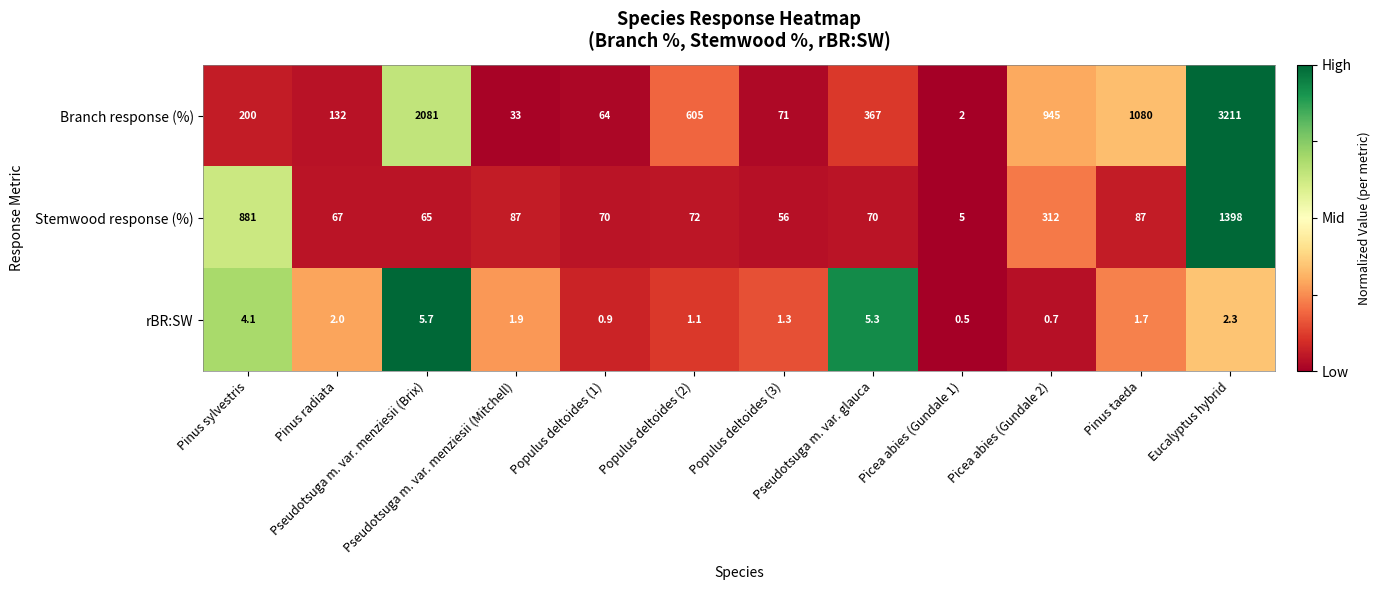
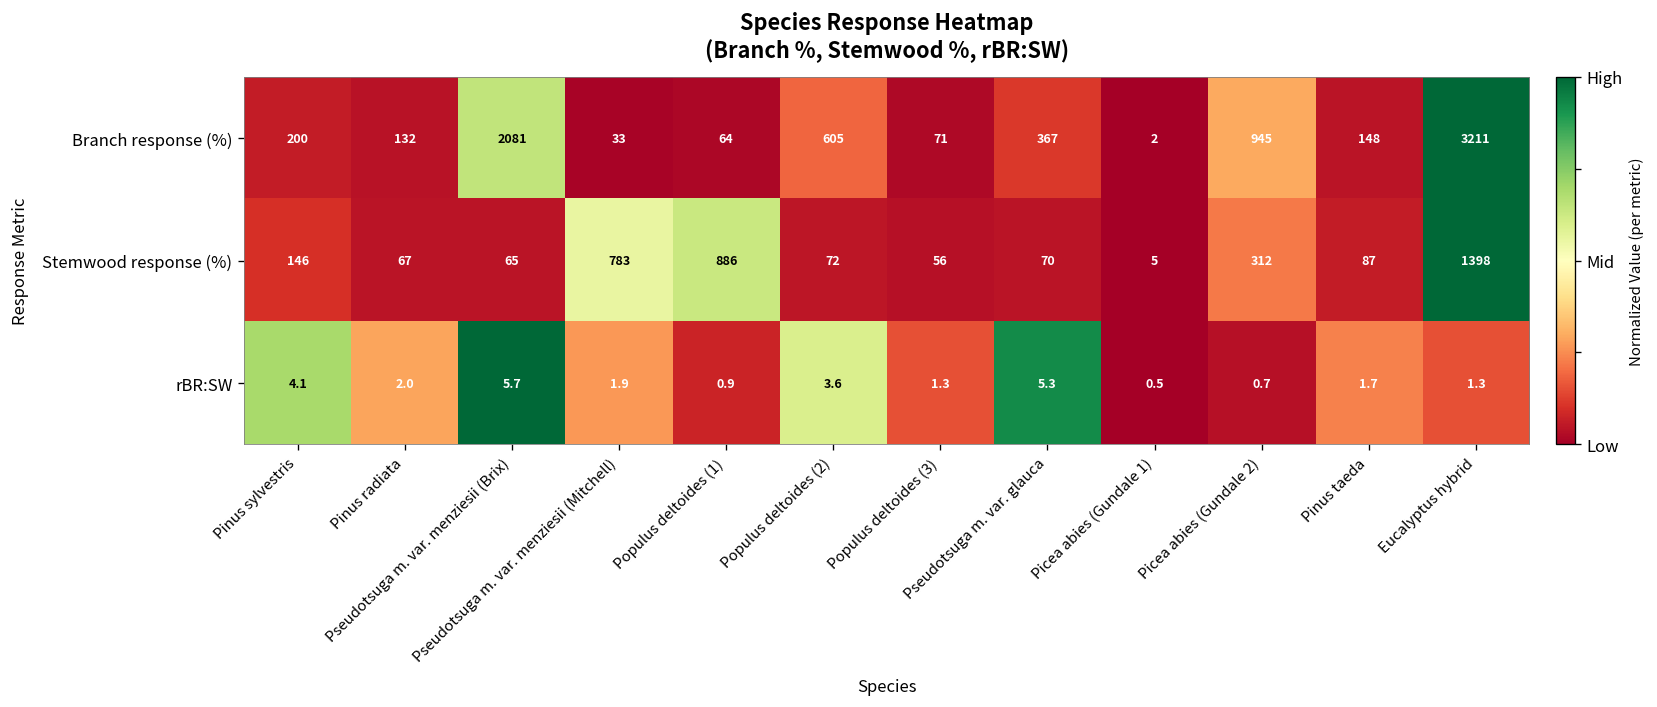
Branch response (%), Pinus taeda: 1080 -> 148
Stemwood response (%), Pinus sylvestris: 881 -> 146
Stemwood response (%), Pseudotsuga m. var. menziesii (Mitchell): 87 -> 783
Stemwood response (%), Populus deltoides (1): 70 -> 886
rBR:SW, Populus deltoides (2): 1.1 -> 3.6
rBR:SW, Eucalyptus hybrid: 2.3 -> 1.3
